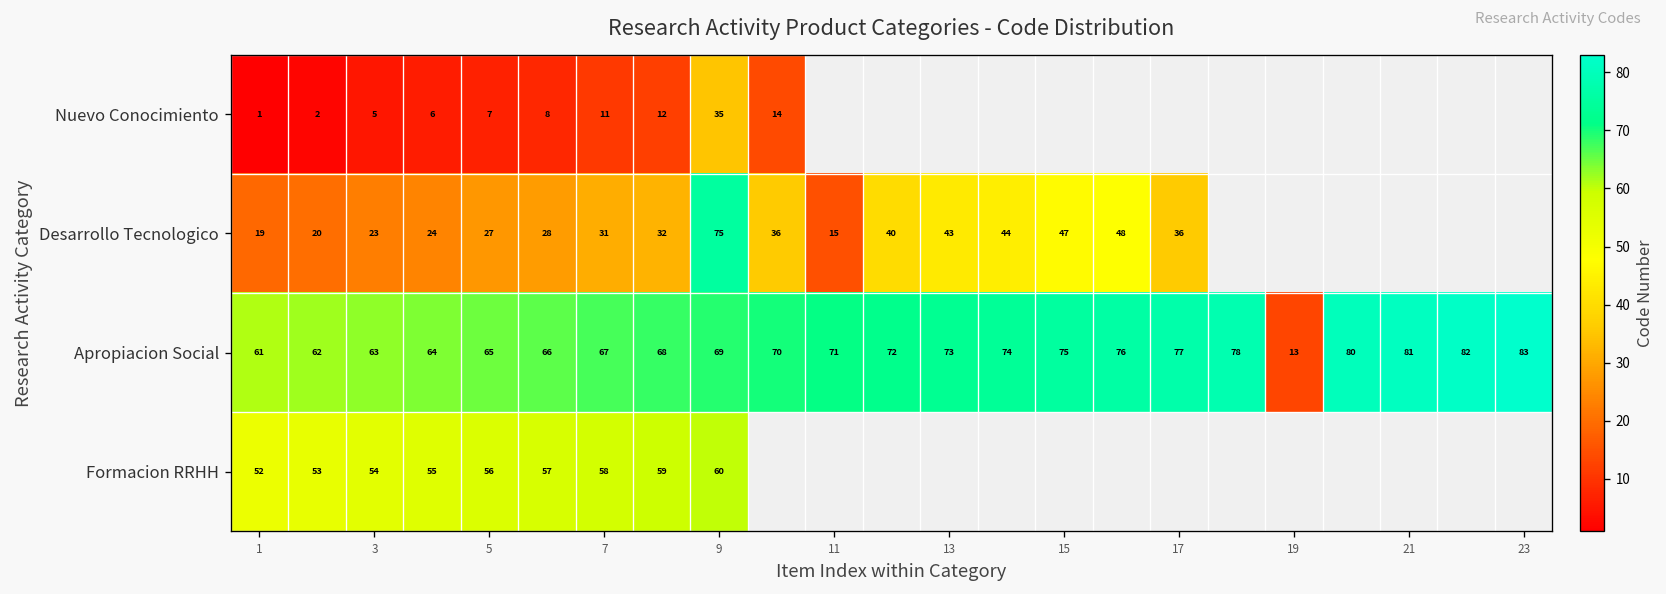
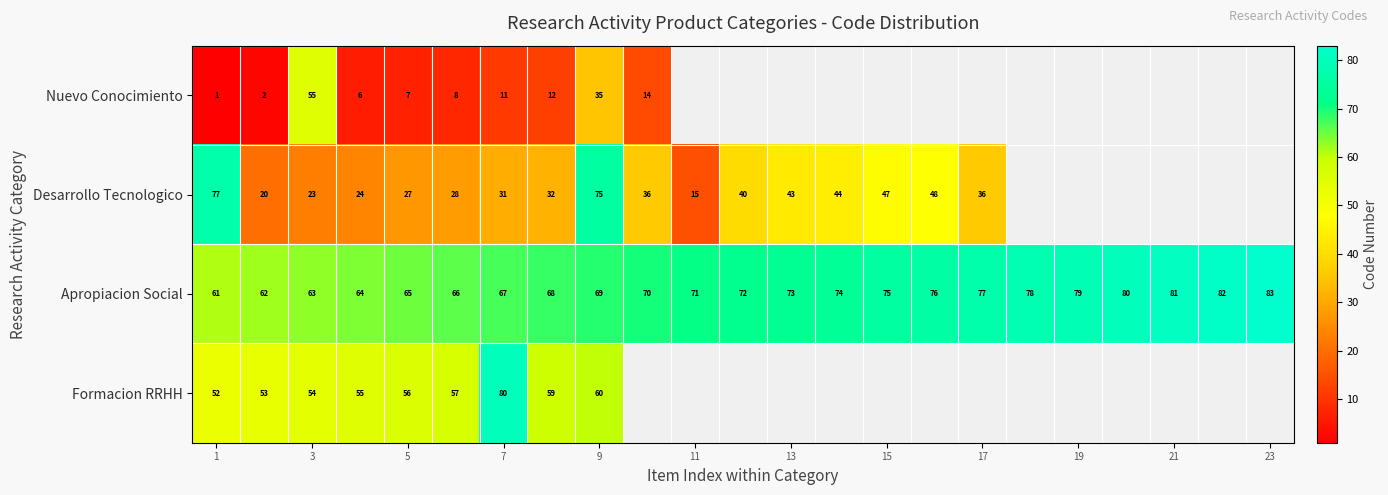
Nuevo Conocimiento, 3: 5 -> 55
Desarrollo Tecnologico, 1: 19 -> 77
Apropiacion Social, 19: 13 -> 79
Formacion RRHH, 7: 58 -> 80
